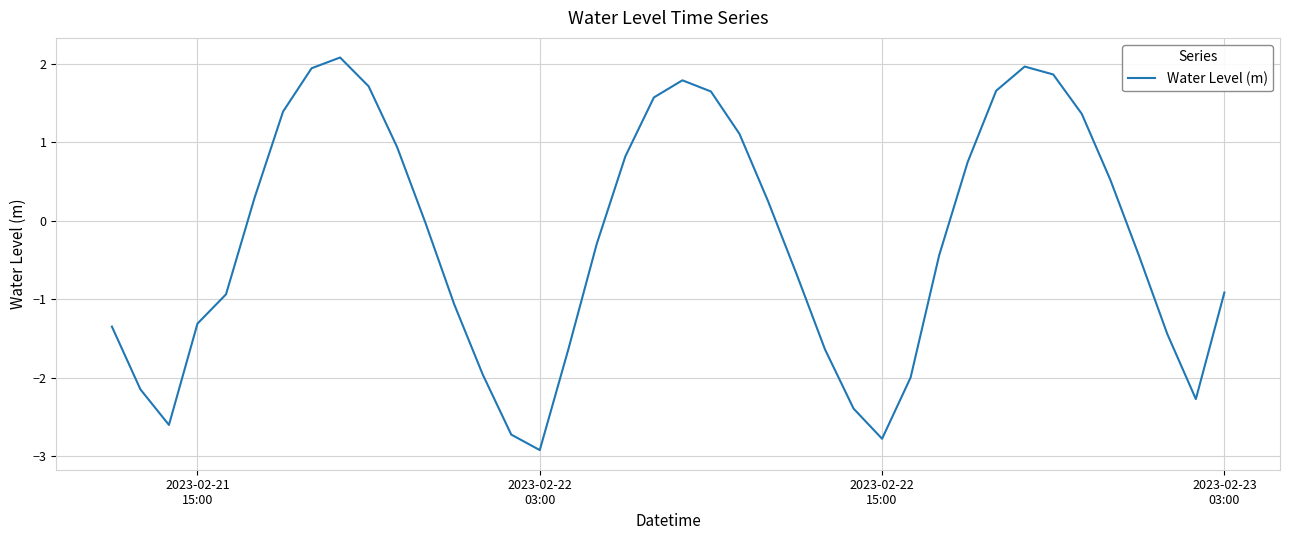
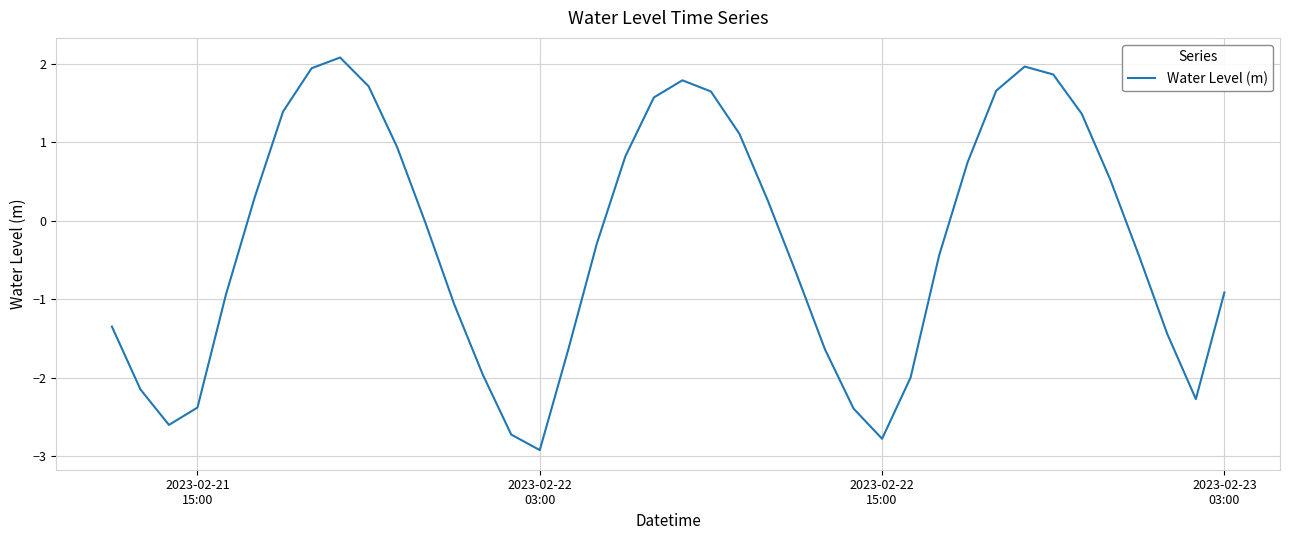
2023-02-21 15:00: -1.3 -> -2.4
